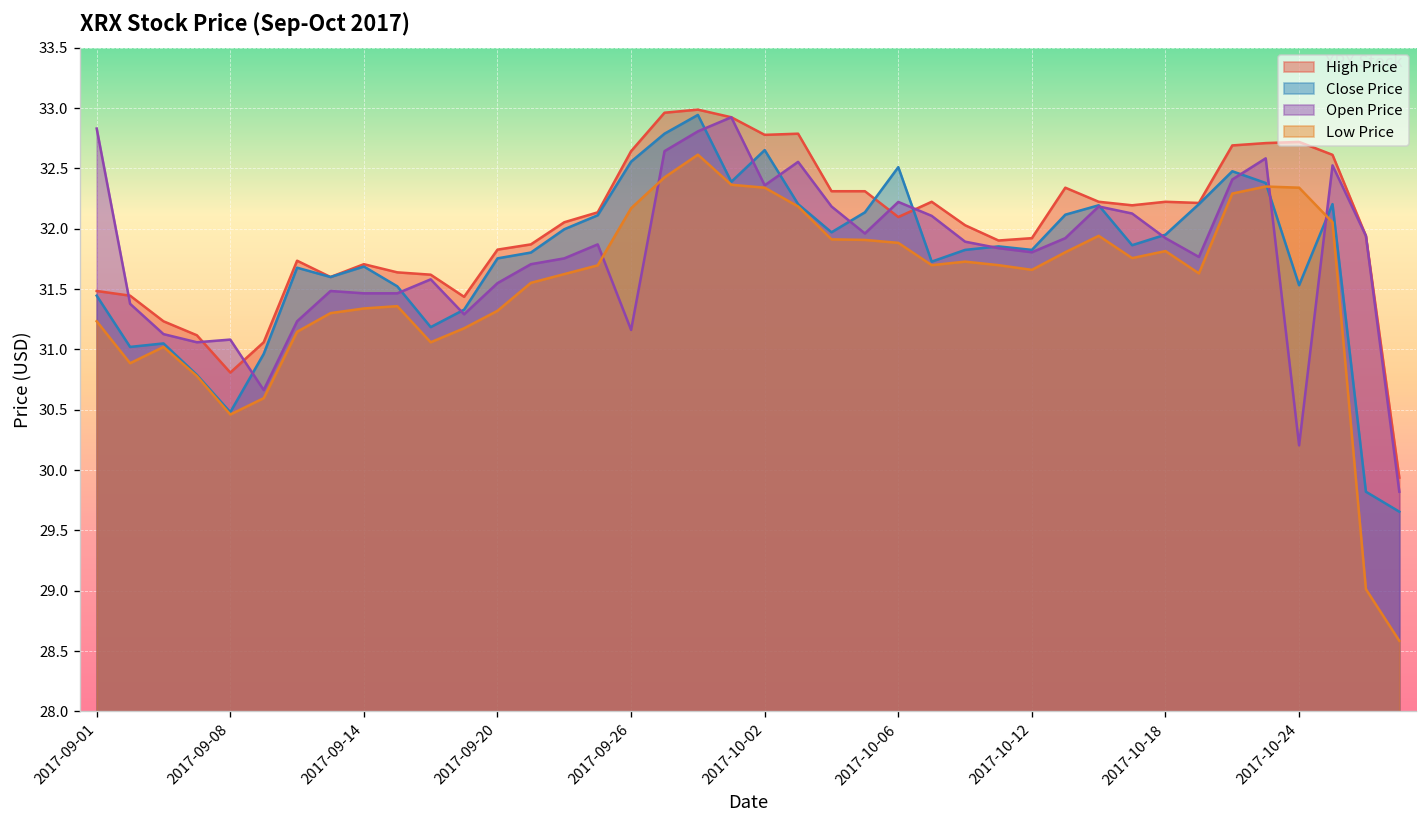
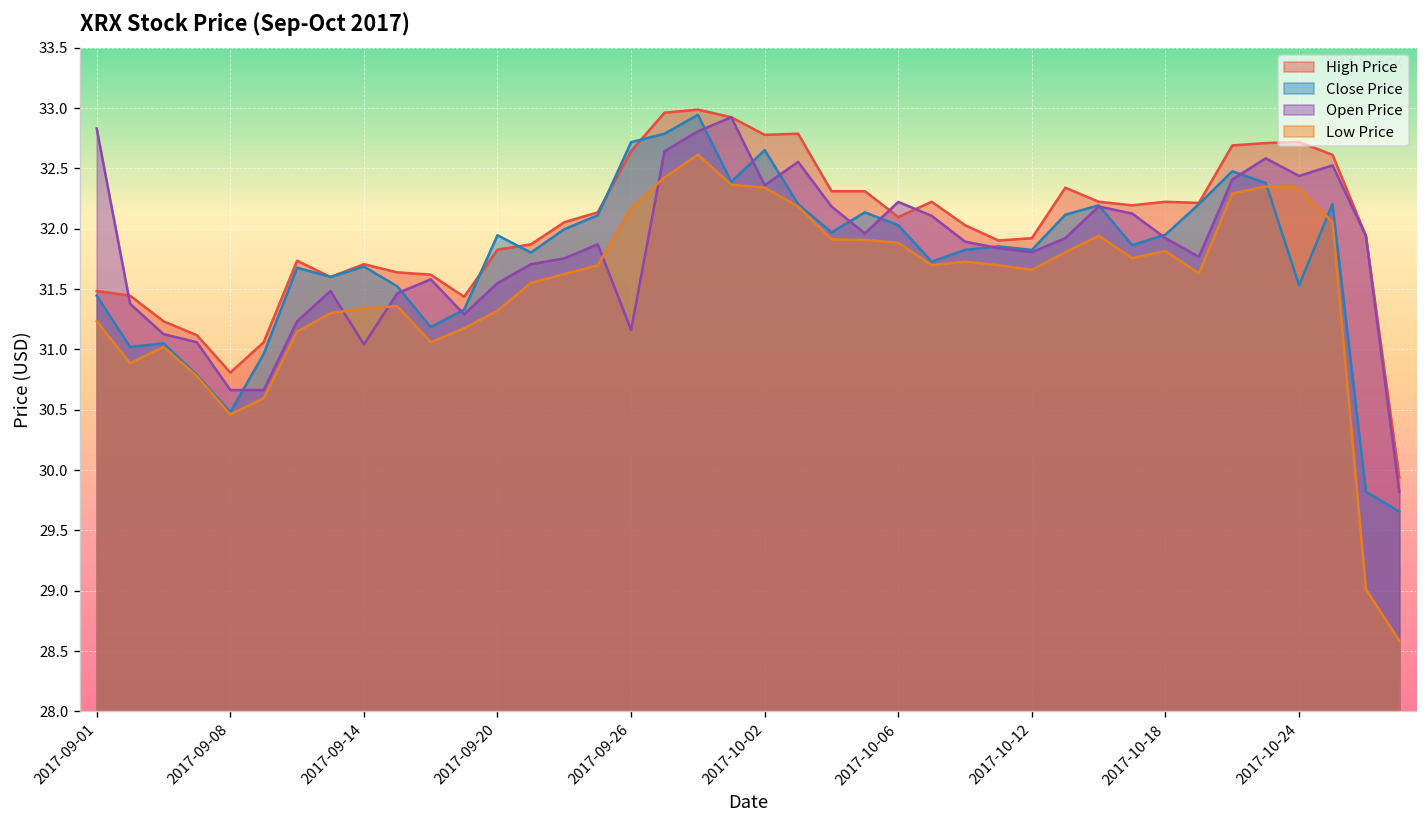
Open Price, 2017-09-08: 31.08 -> 30.66
Open Price, 2017-09-14: 31.47 -> 31.04
Close Price, 2017-09-20: 31.75 -> 31.95
Close Price, 2017-09-26: 32.56 -> 32.72
Close Price, 2017-10-06: 32.51 -> 32.03
Open Price, 2017-10-24: 30.21 -> 32.44
